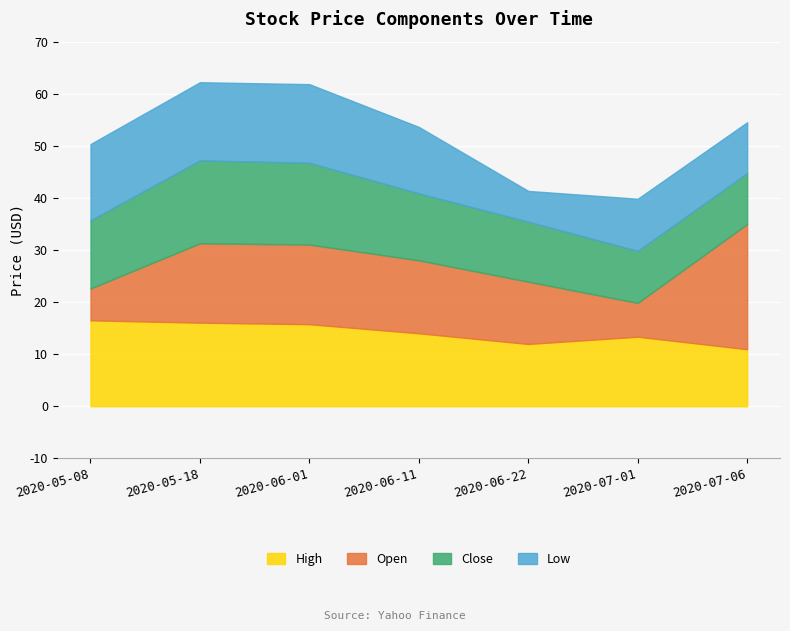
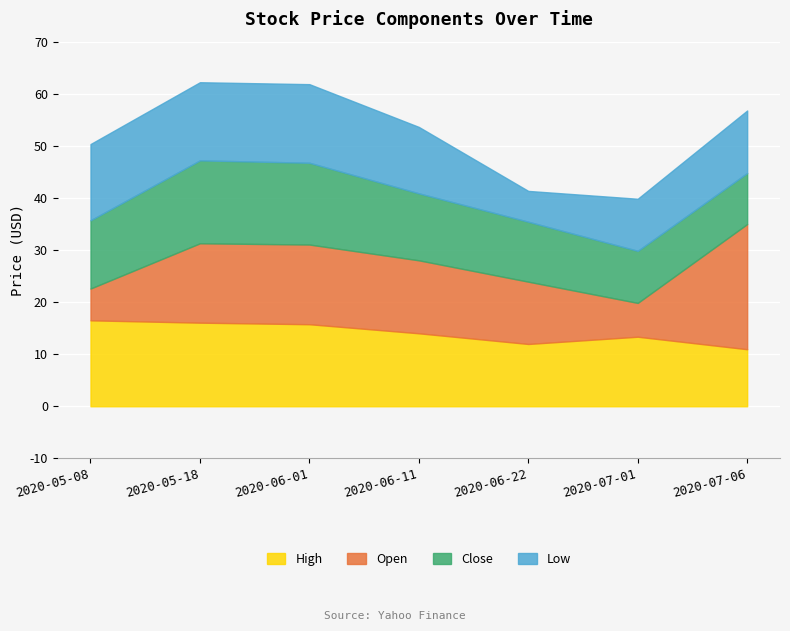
Low, 2020-07-06: 10 -> 12
